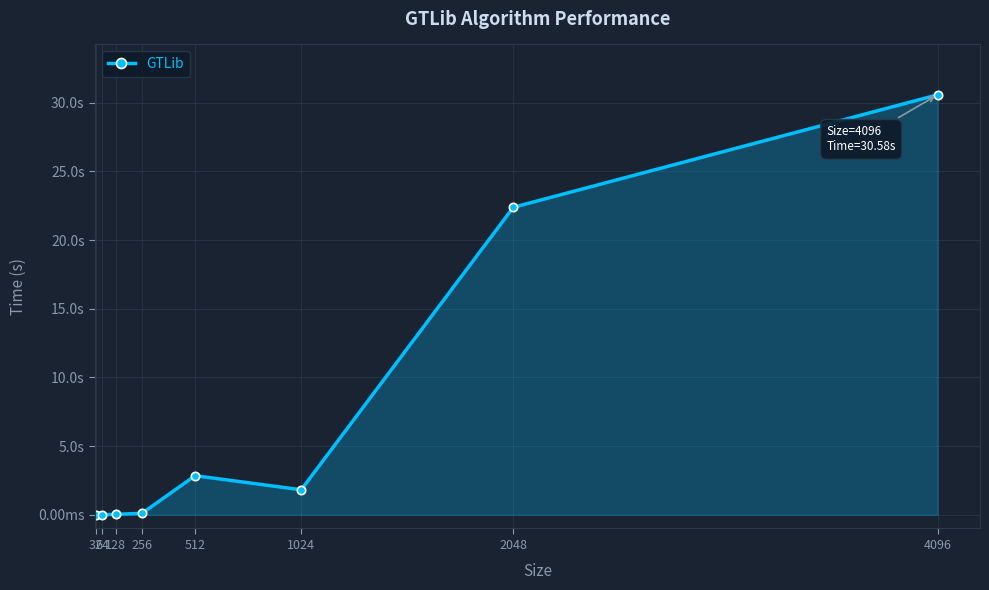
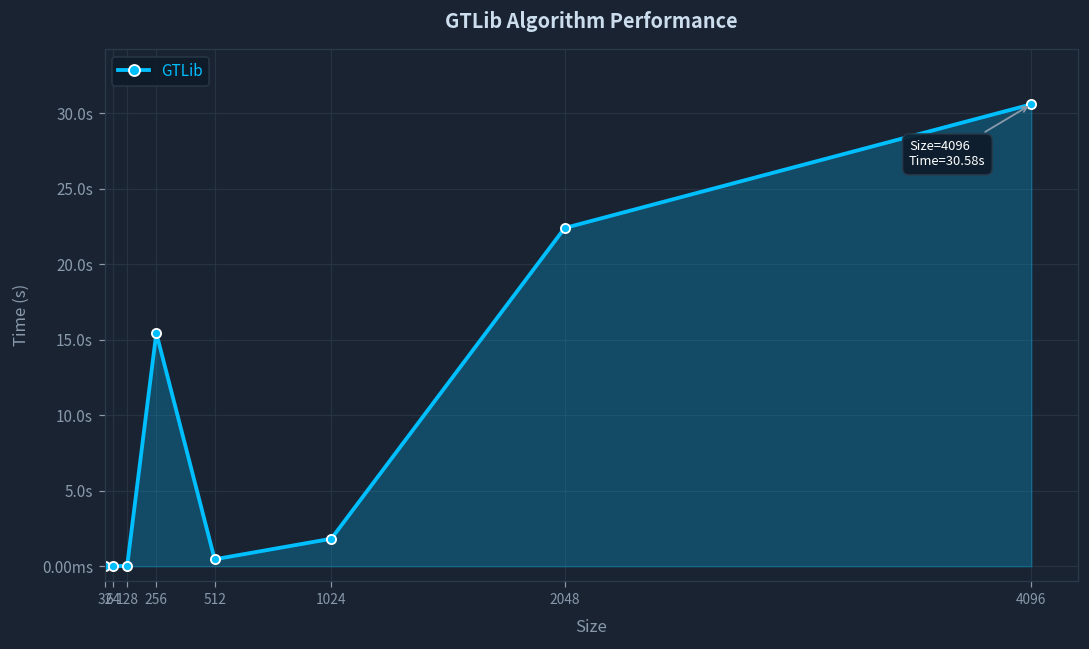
256: 0.1s -> 15.4s
512: 2.8s -> 0.5s
